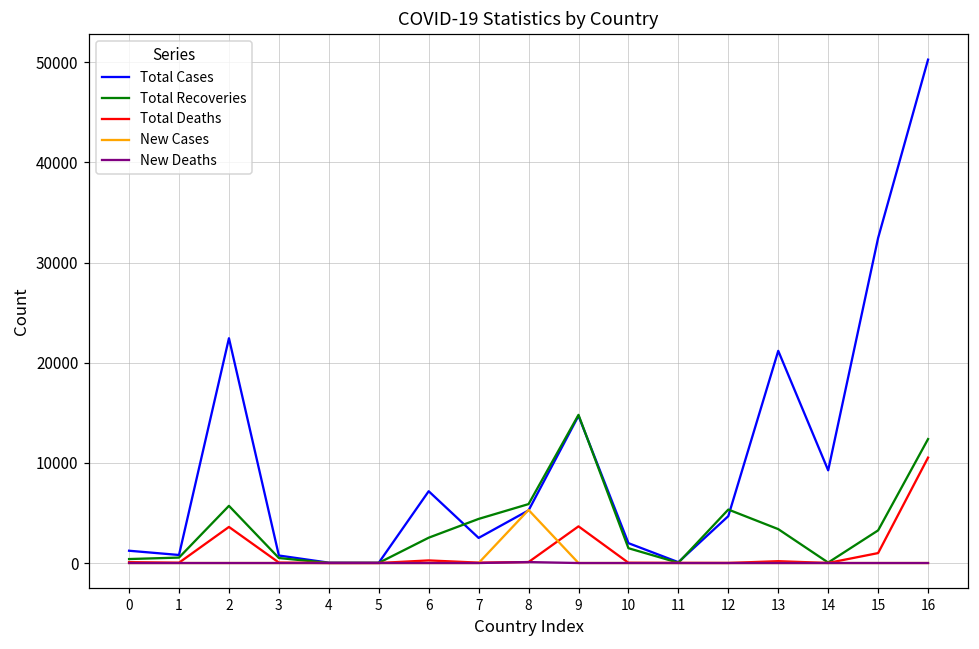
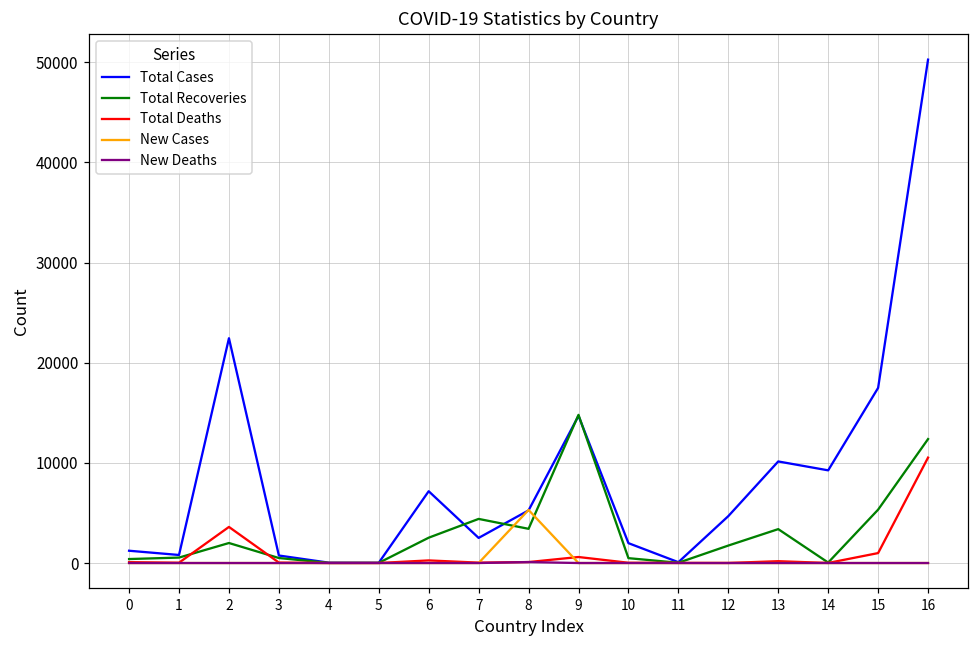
Total Recoveries, 2: 6000 -> 2000
Total Recoveries, 8: 6000 -> 3000
Total Deaths, 9: 4000 -> 1000
Total Recoveries, 10: 1000 -> 0
Total Recoveries, 12: 5000 -> 2000
Total Cases, 13: 21000 -> 10000
Total Cases, 15: 32000 -> 17000
Total Recoveries, 15: 3000 -> 5000
